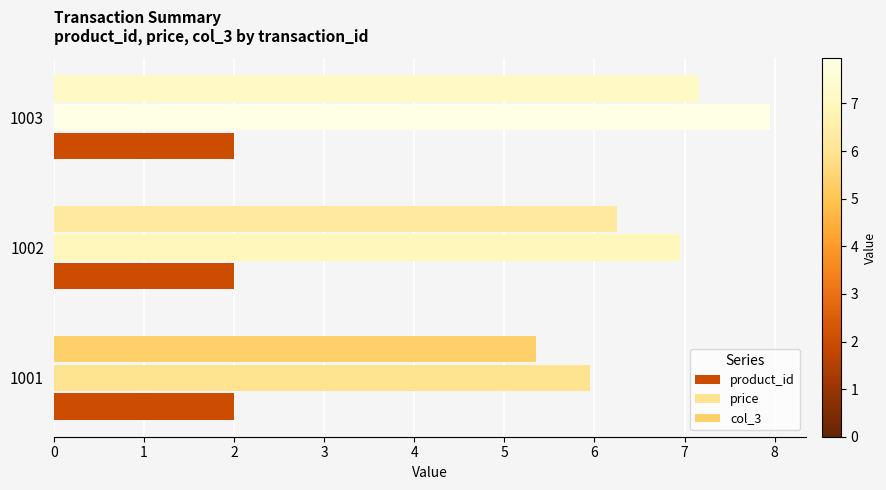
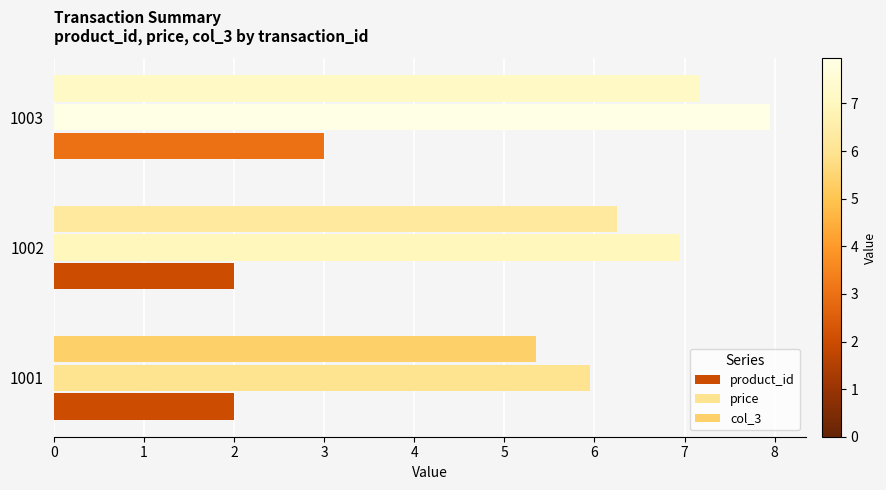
product_id, 1003: 2 -> 3
